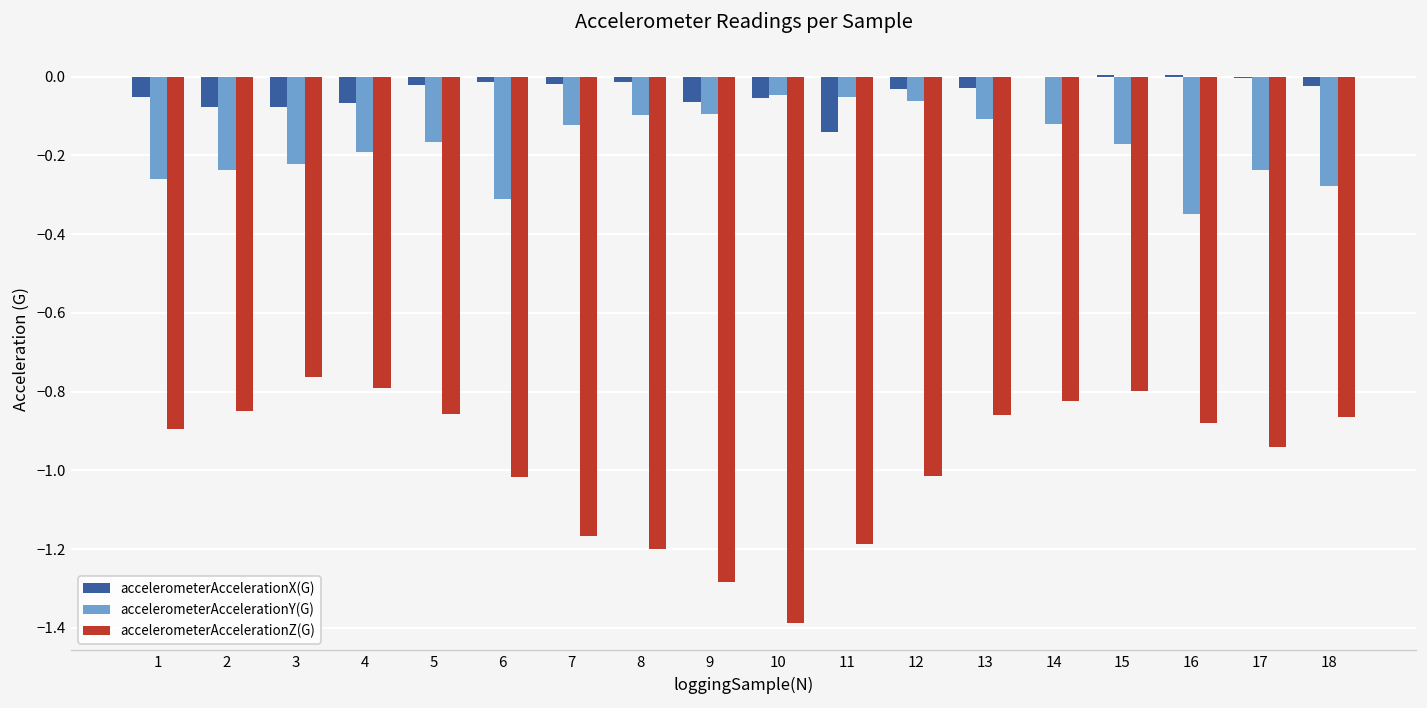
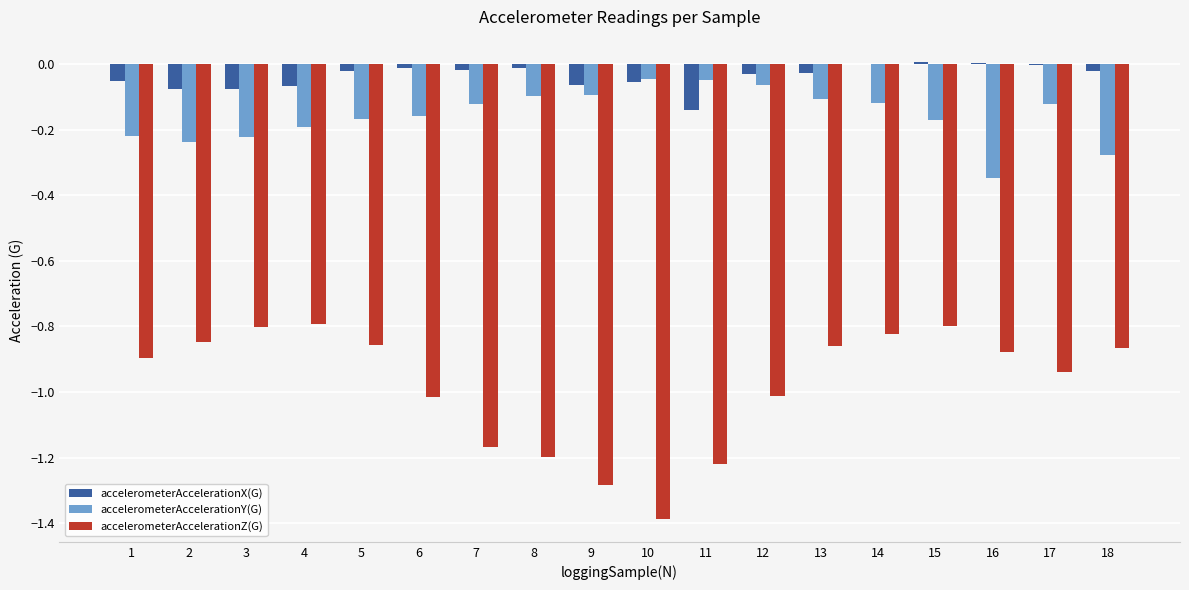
accelerometerAccelerationY(G), 1: -0.26 -> -0.22
accelerometerAccelerationZ(G), 3: -0.76 -> -0.80
accelerometerAccelerationY(G), 6: -0.31 -> -0.16
accelerometerAccelerationZ(G), 11: -1.19 -> -1.22
accelerometerAccelerationY(G), 17: -0.24 -> -0.12
